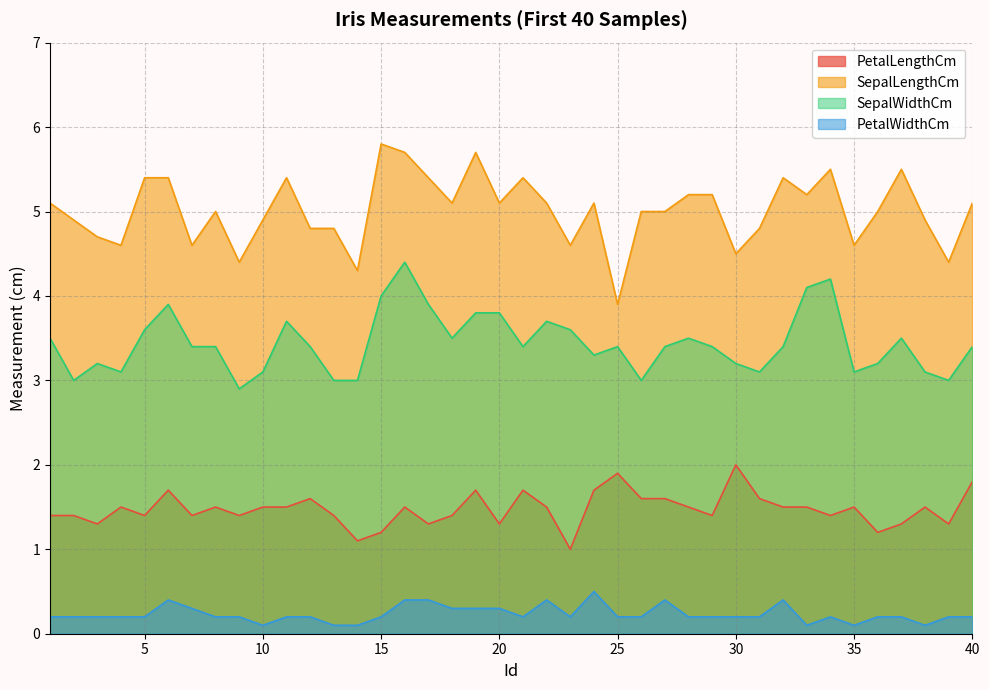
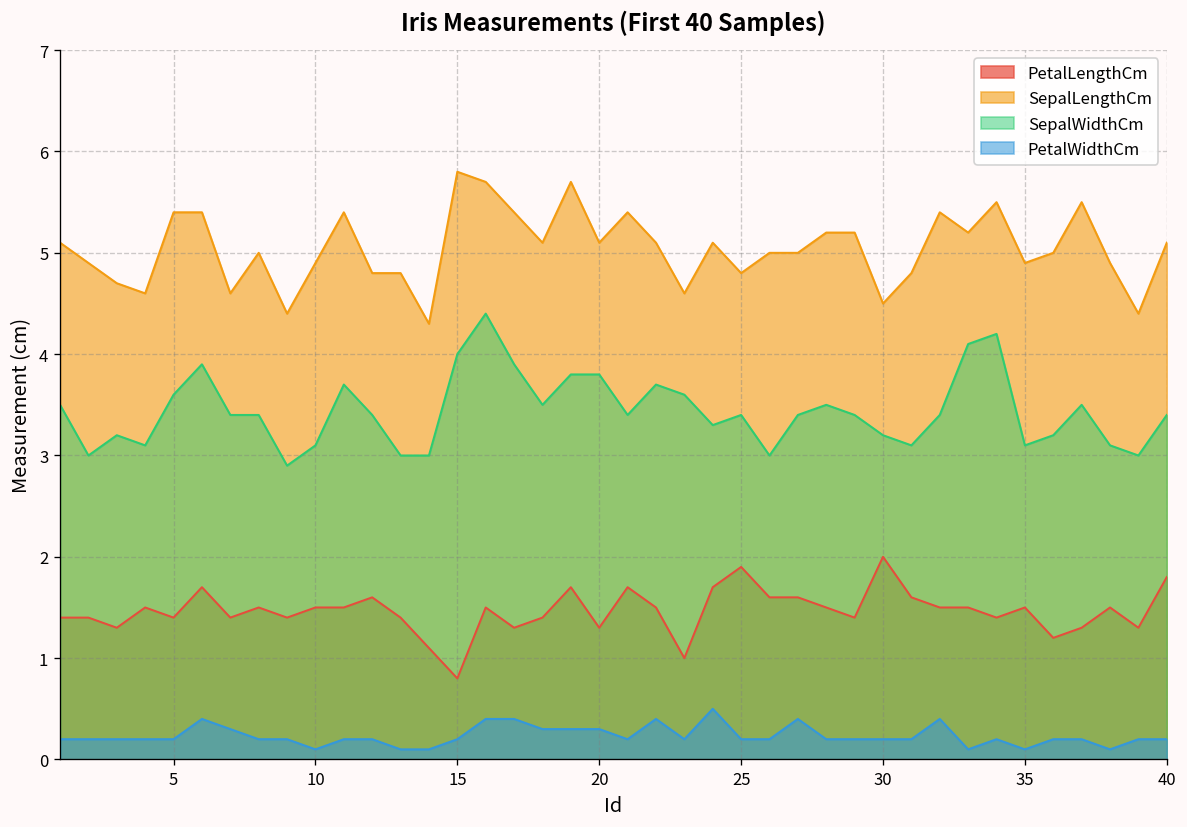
PetalLengthCm, 15: 1.2 -> 0.8
SepalLengthCm, 25: 3.9 -> 4.8
SepalLengthCm, 35: 4.6 -> 4.9
